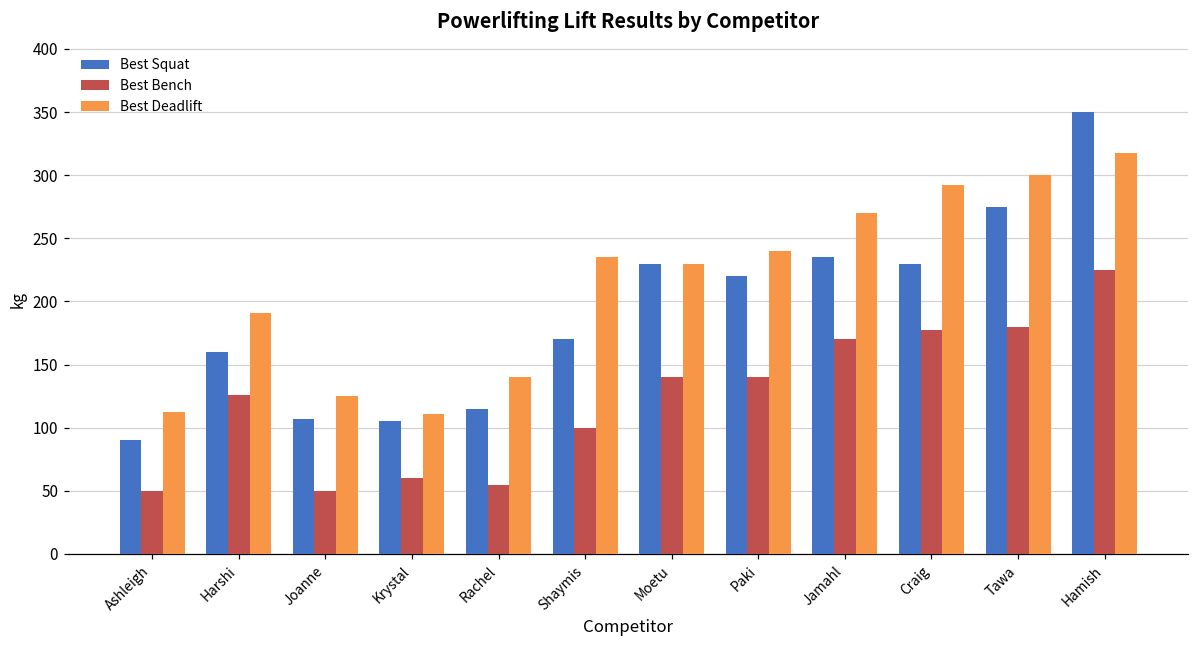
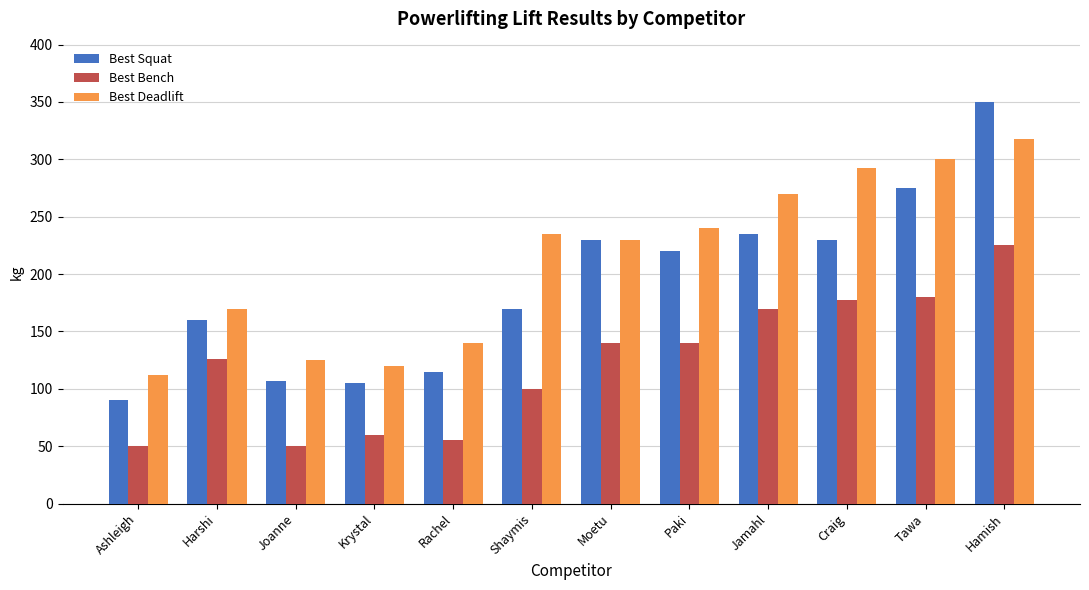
Best Deadlift, Harshi: 191 -> 170
Best Deadlift, Krystal: 111 -> 120
